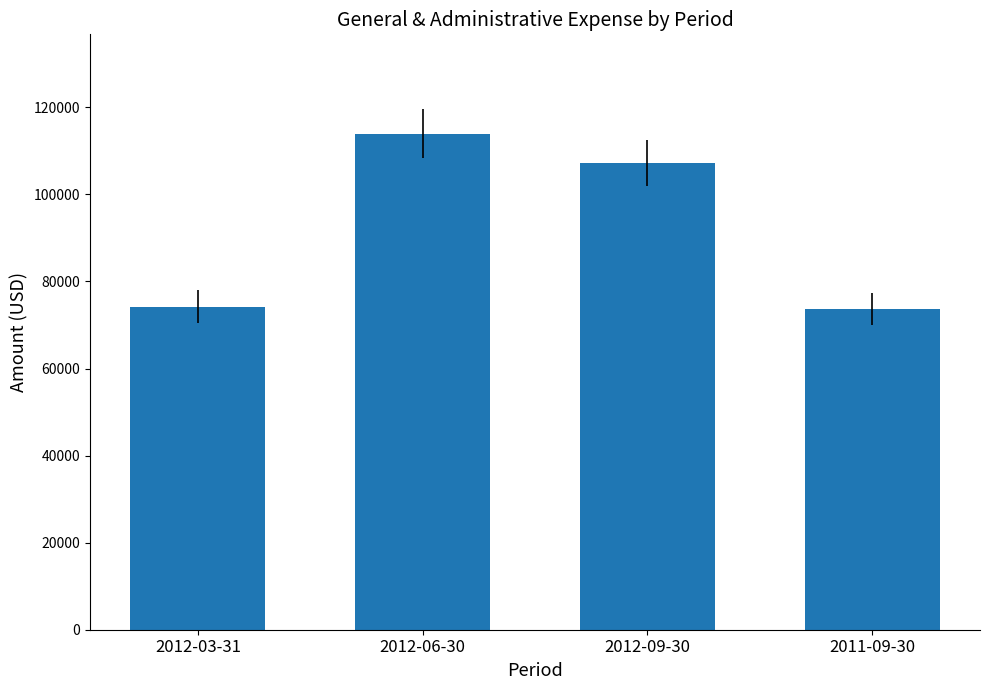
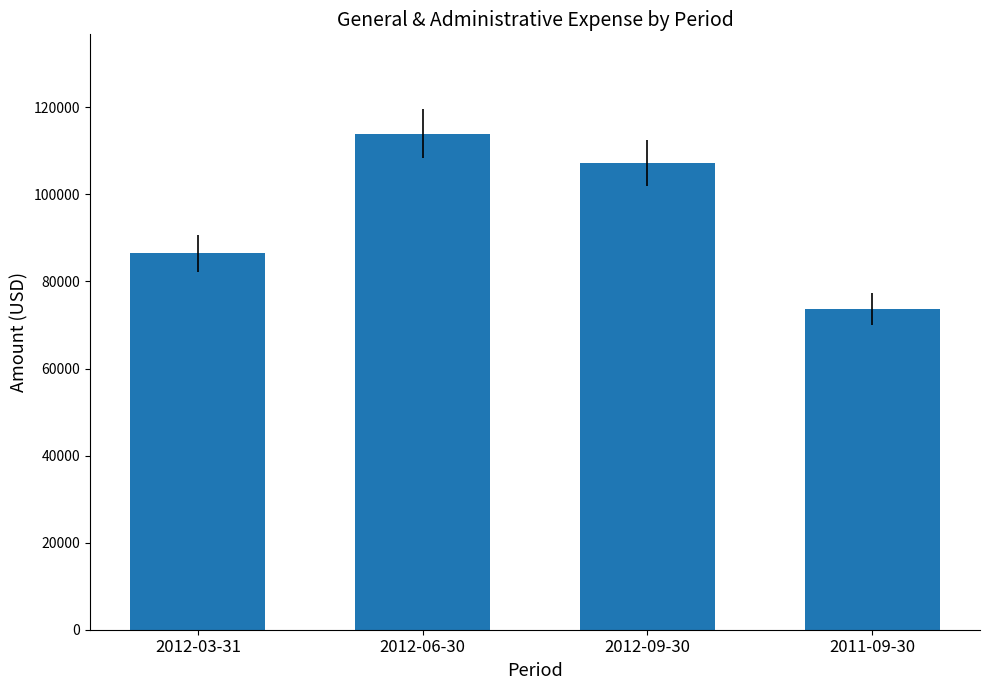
2012-03-31: 74000 -> 86000
